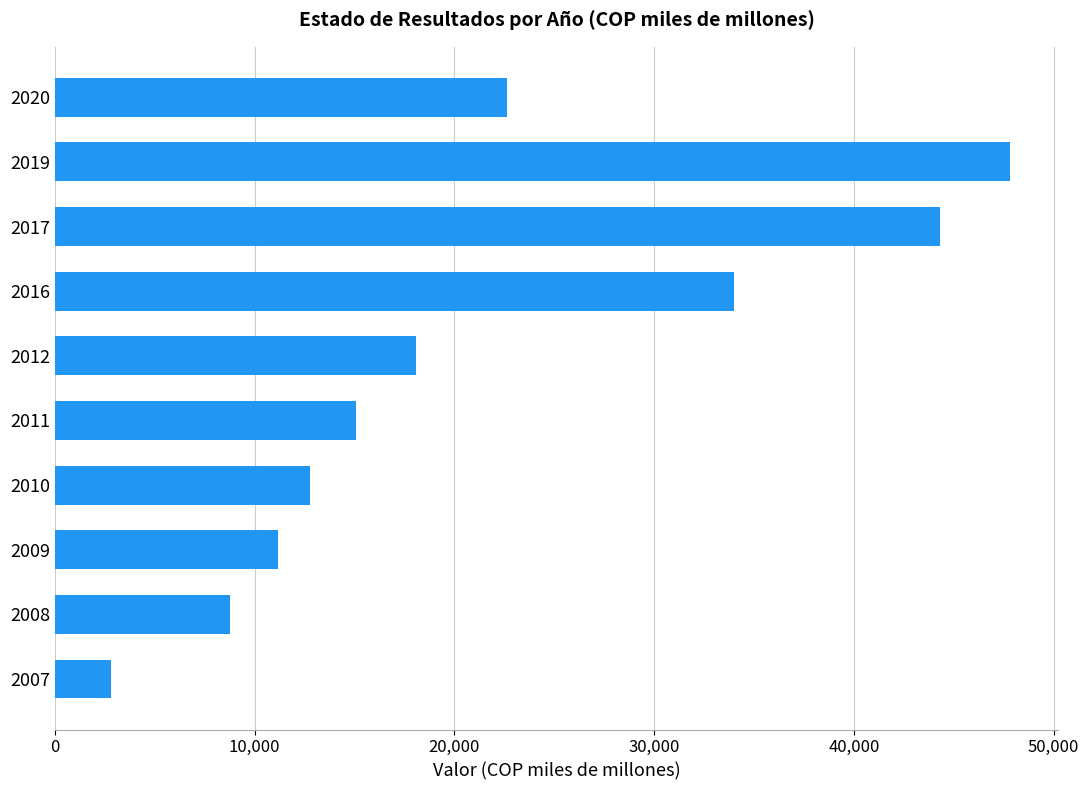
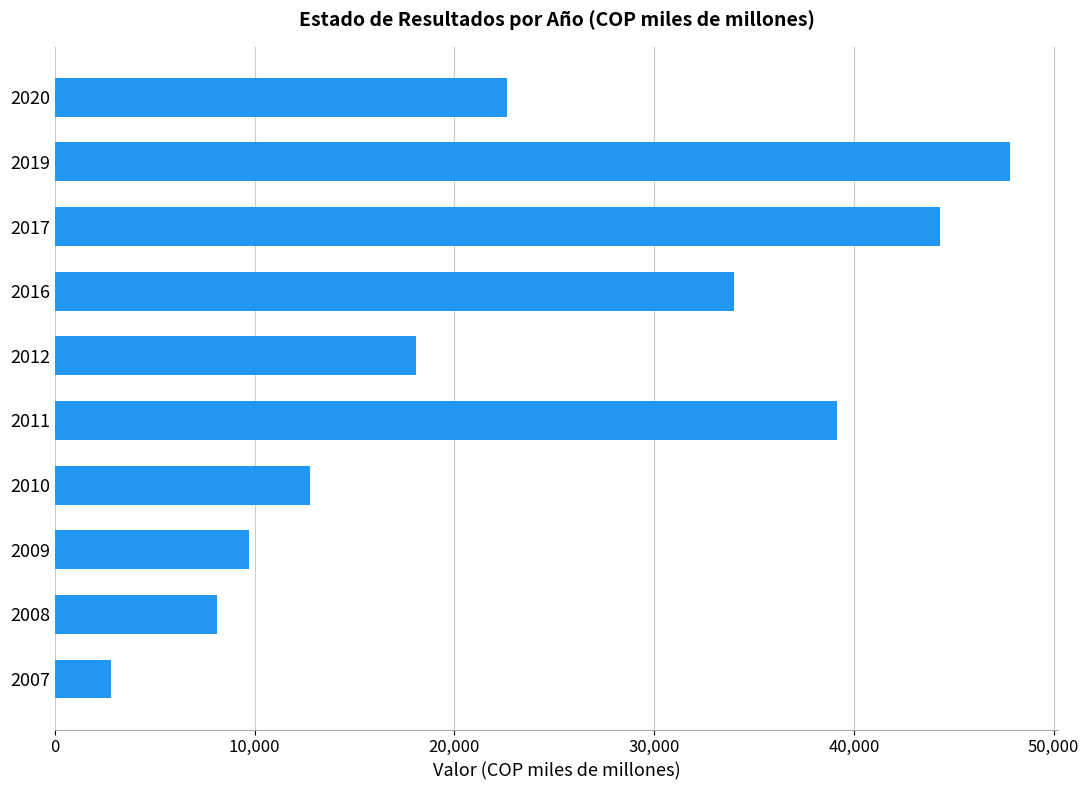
2011: 15,100 -> 39,200
2009: 11,200 -> 9,700
2008: 8,700 -> 8,100
